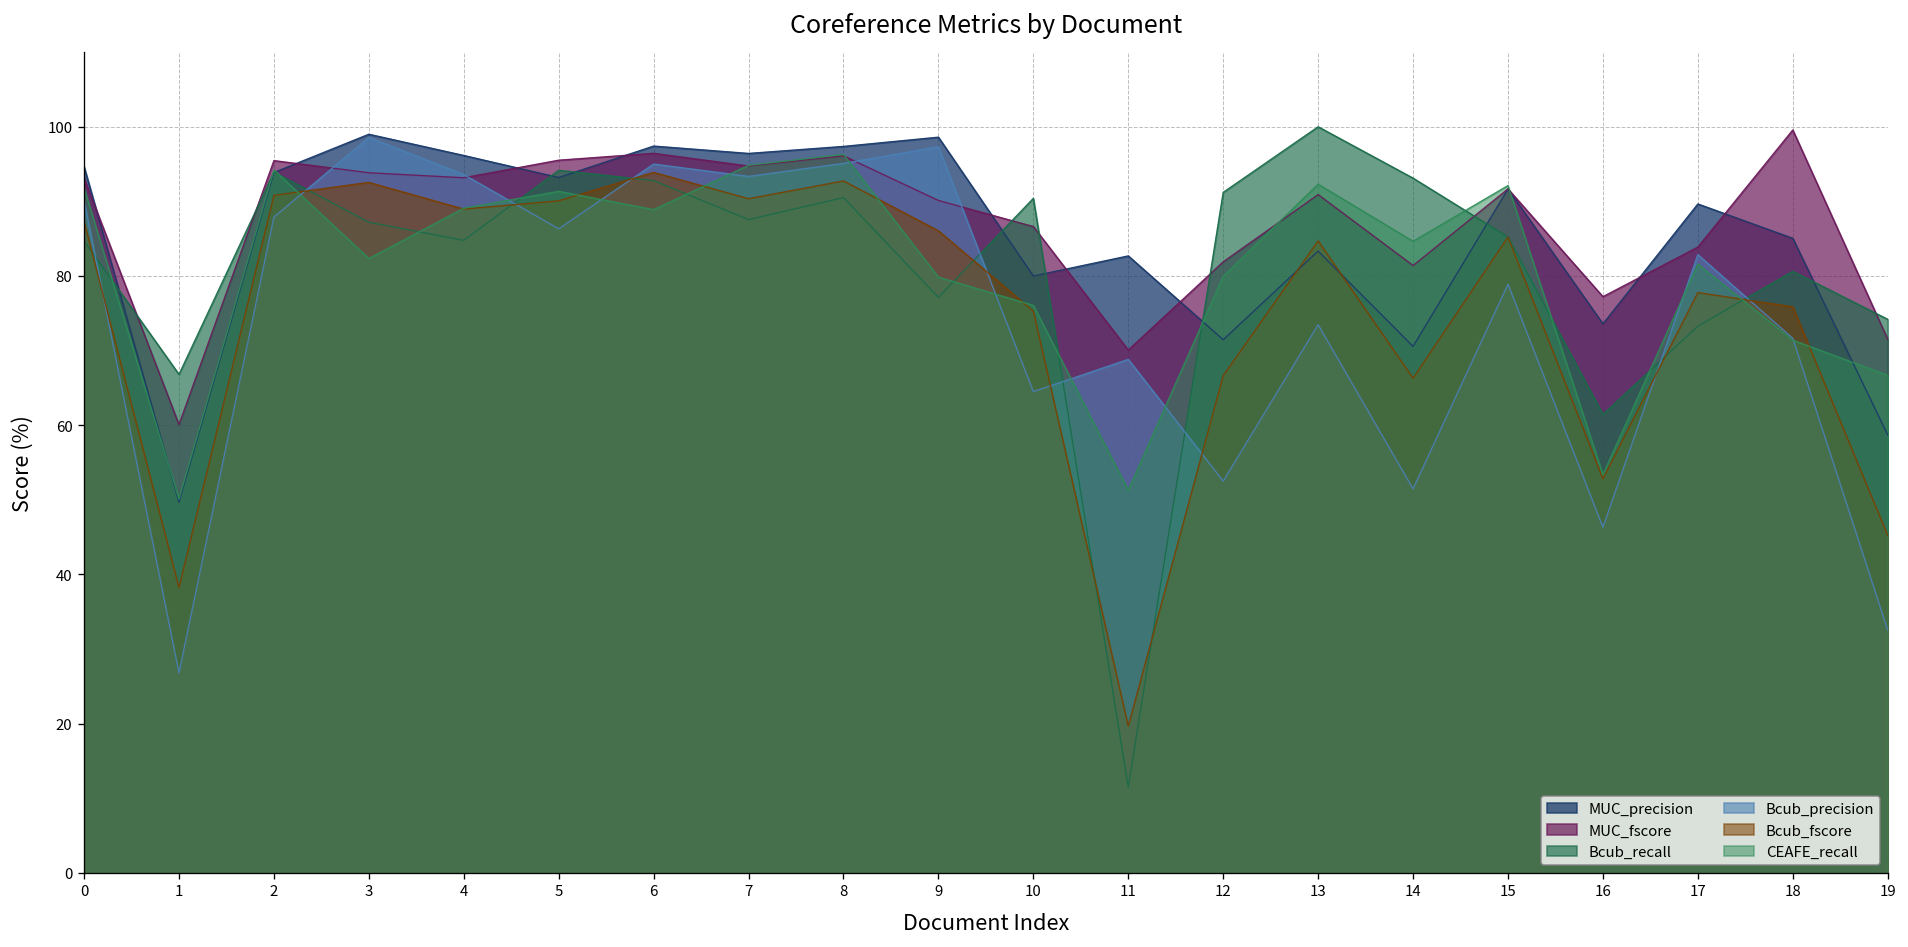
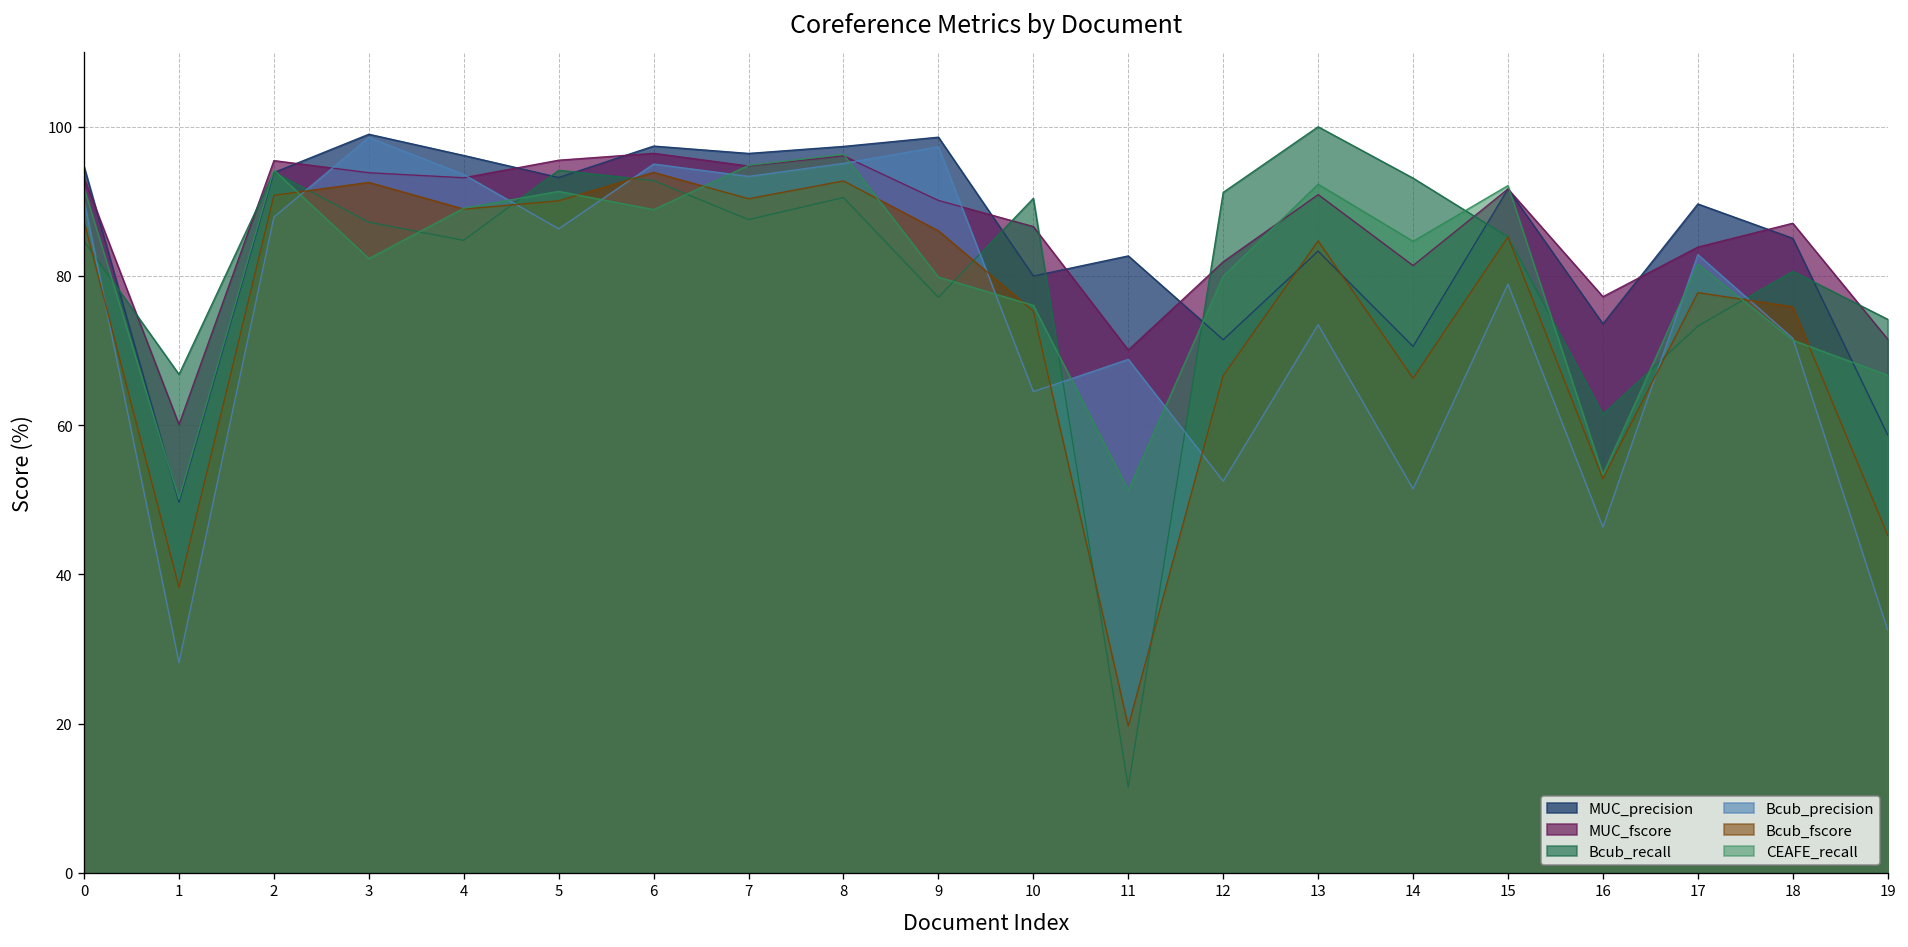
Bcub_precision, 1: 27 -> 28
MUC_fscore, 18: 100 -> 87
